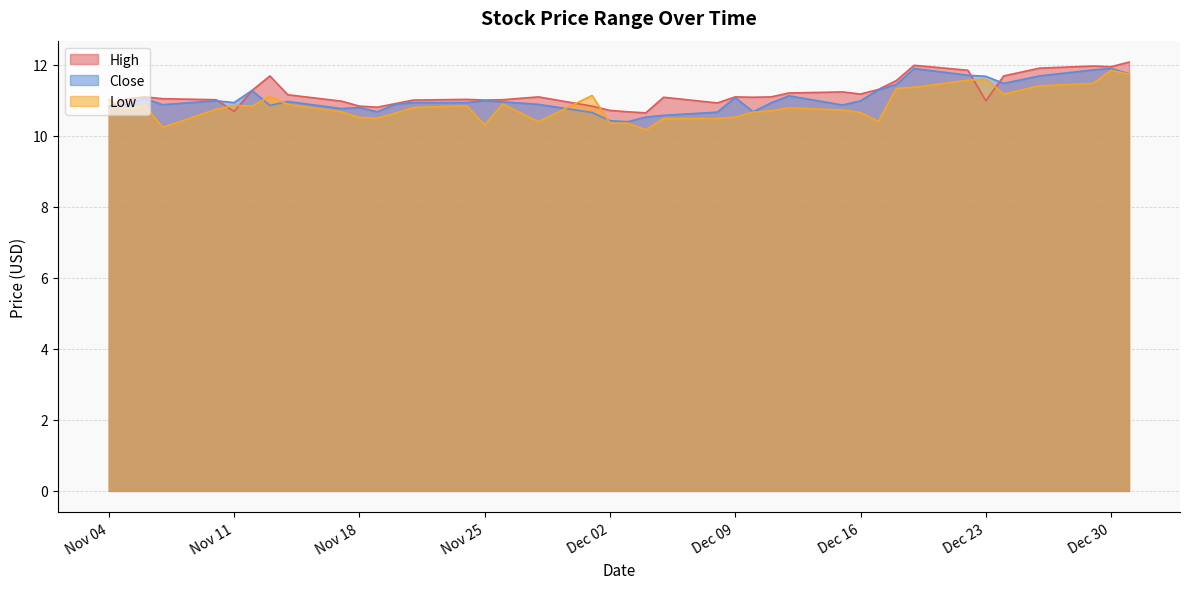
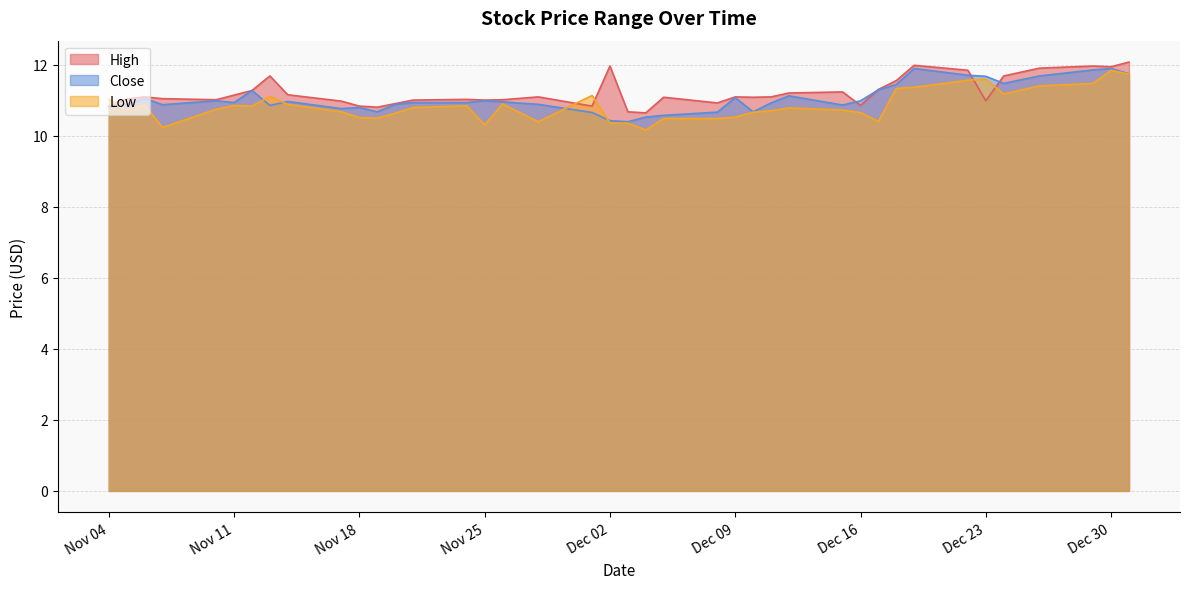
High, Nov 11: 10.7 -> 11.2
High, Dec 02: 10.7 -> 12.0
High, Dec 16: 11.2 -> 10.9
